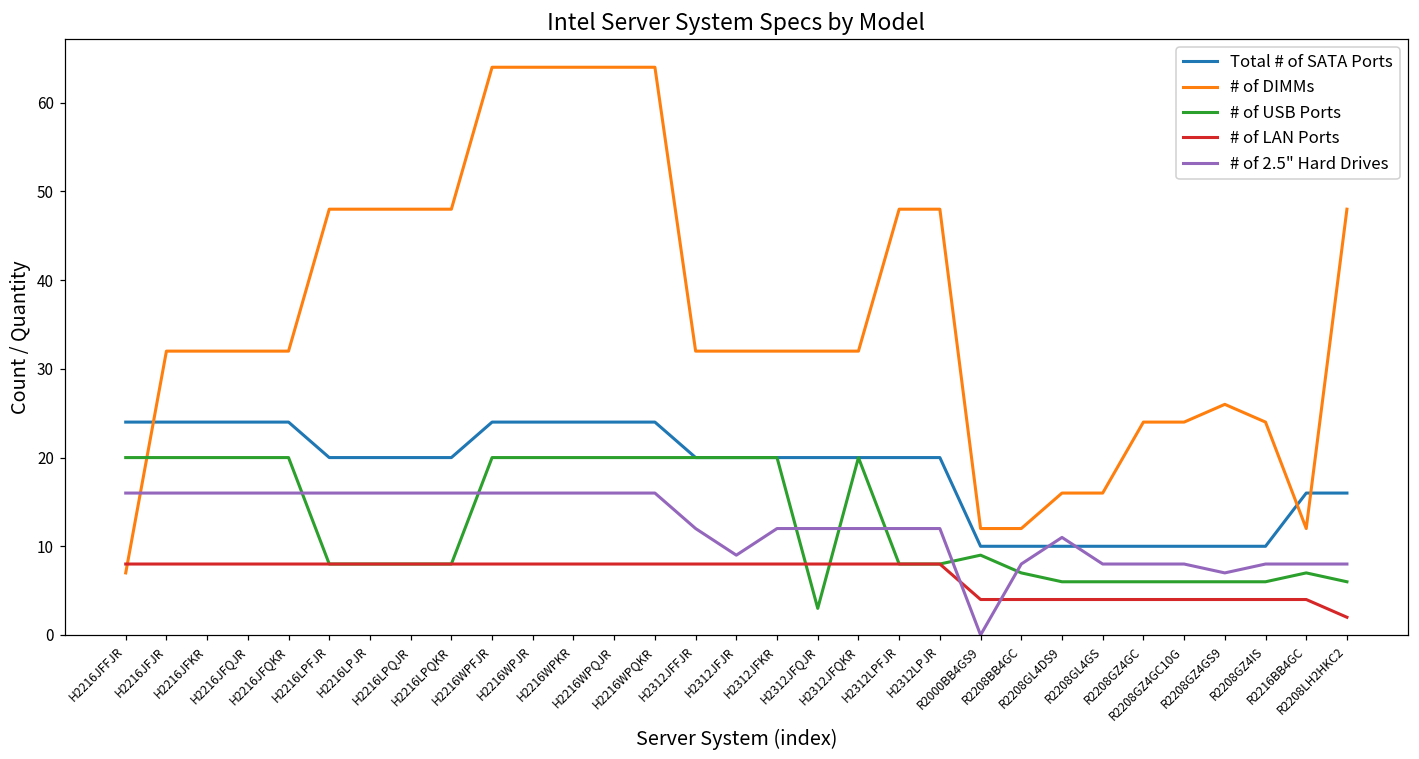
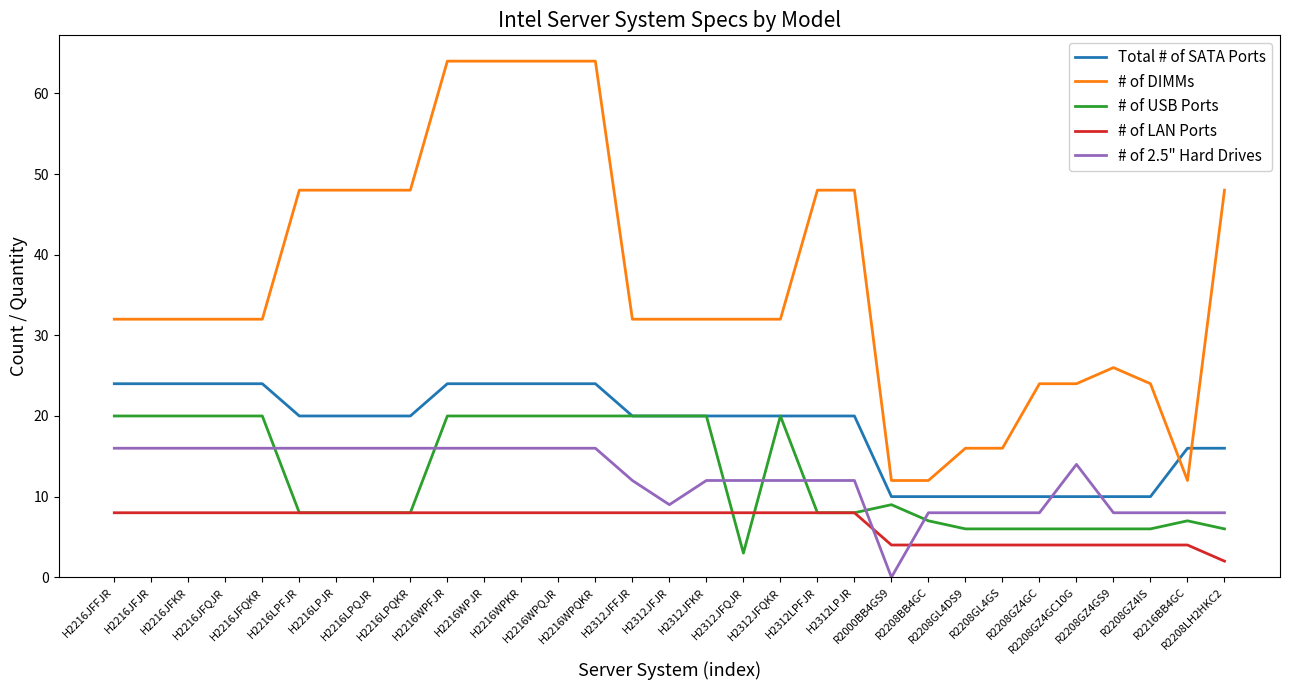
# of DIMMs, H2216JFFJR: 7 -> 32
# of 2.5" Hard Drives, R2208GL4DS9: 11 -> 8
# of 2.5" Hard Drives, R2208GZ4GC10G: 8 -> 14
# of 2.5" Hard Drives, R2208GZ4GS9: 7 -> 8
